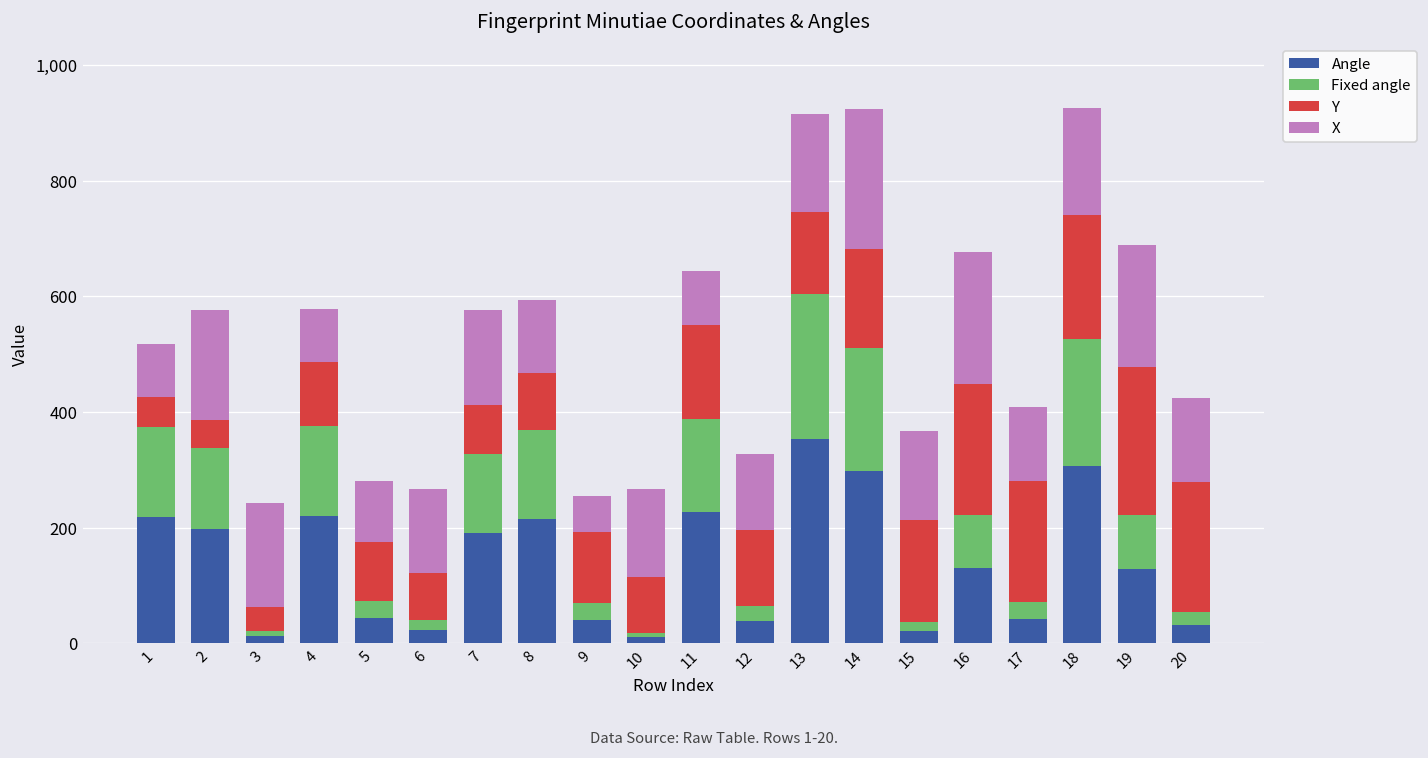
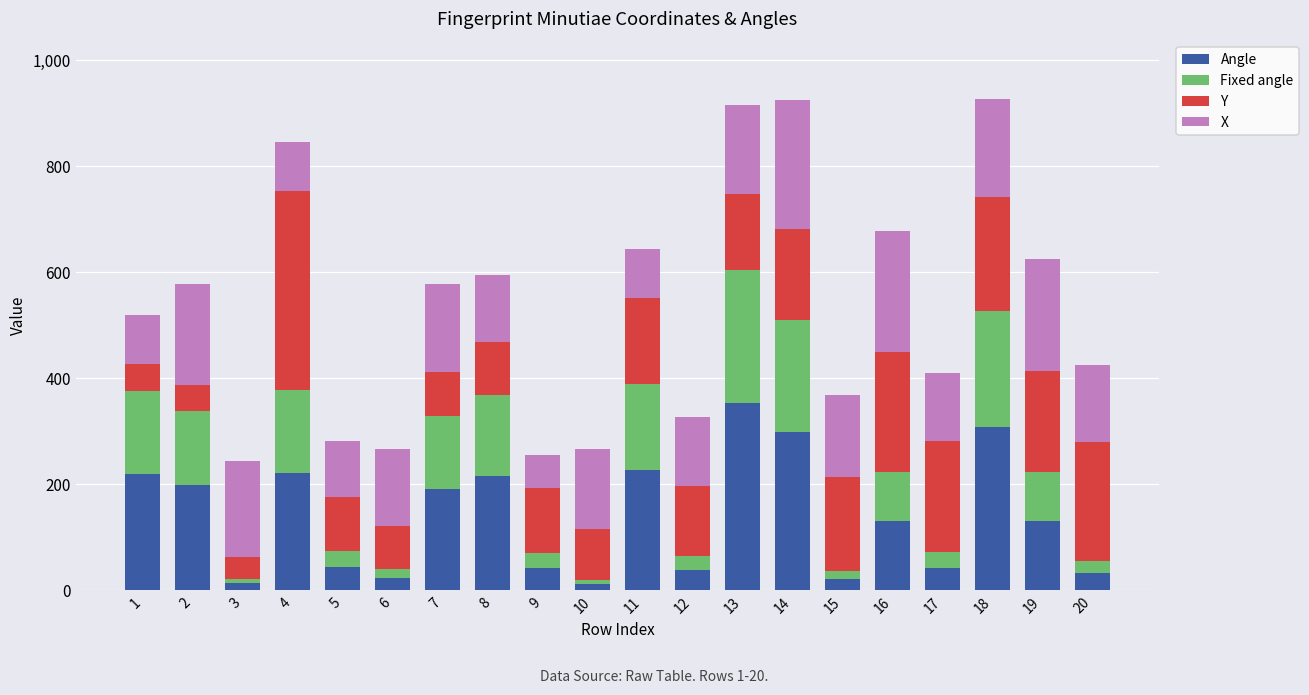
Y, 4: 110 -> 380
Y, 19: 260 -> 190
